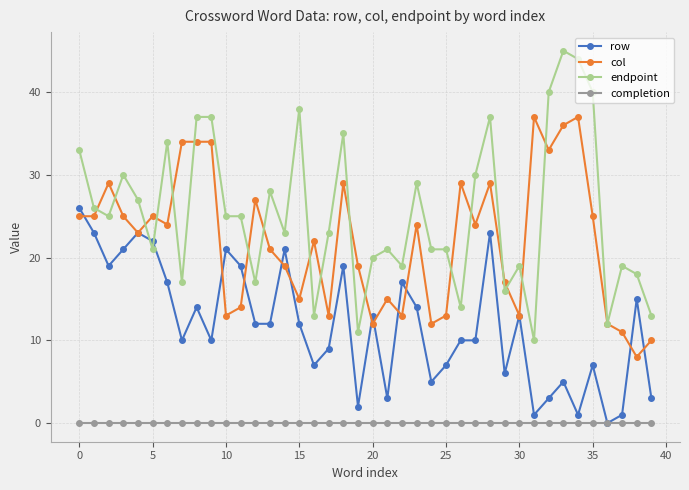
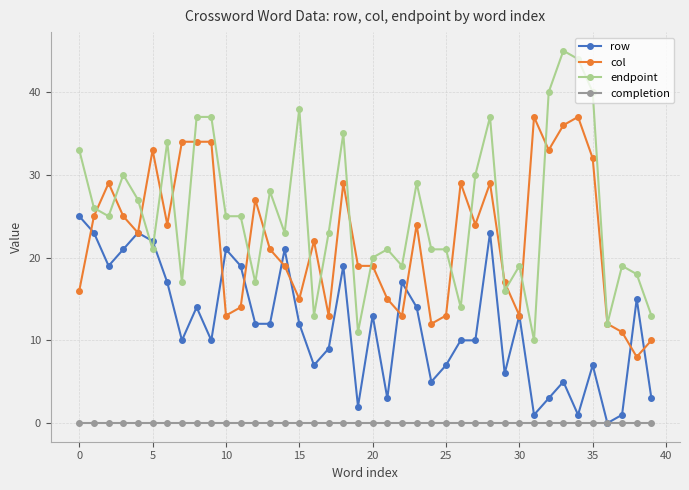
row, 0: 26 -> 25
col, 0: 25 -> 16
col, 5: 25 -> 33
col, 20: 12 -> 19
col, 35: 25 -> 32
